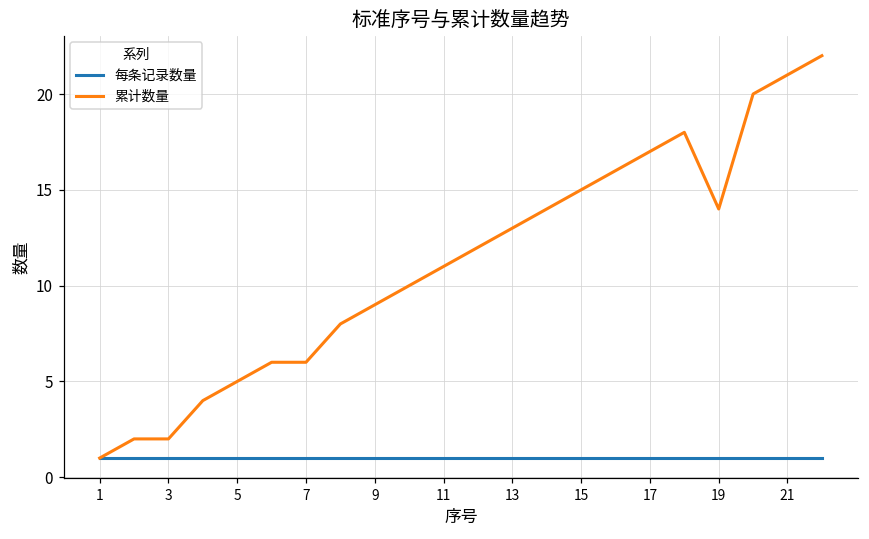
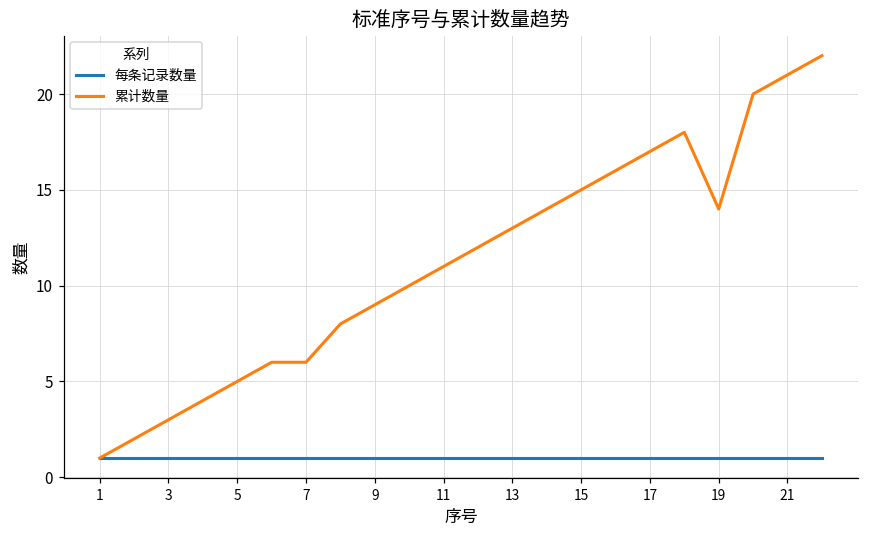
累计数量, 3: 2 -> 3
